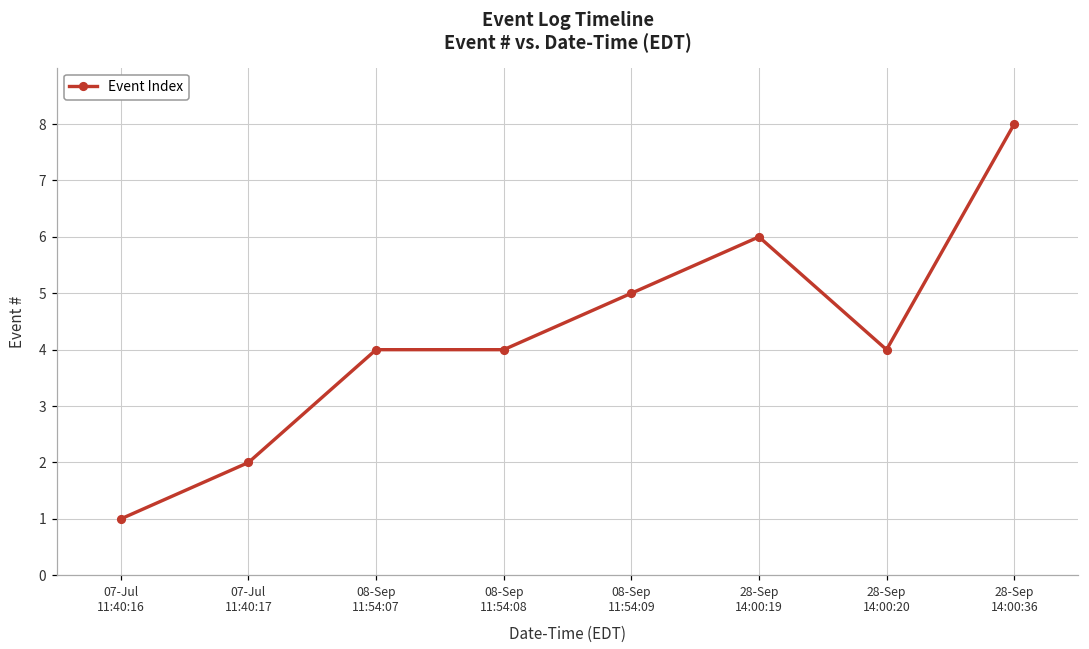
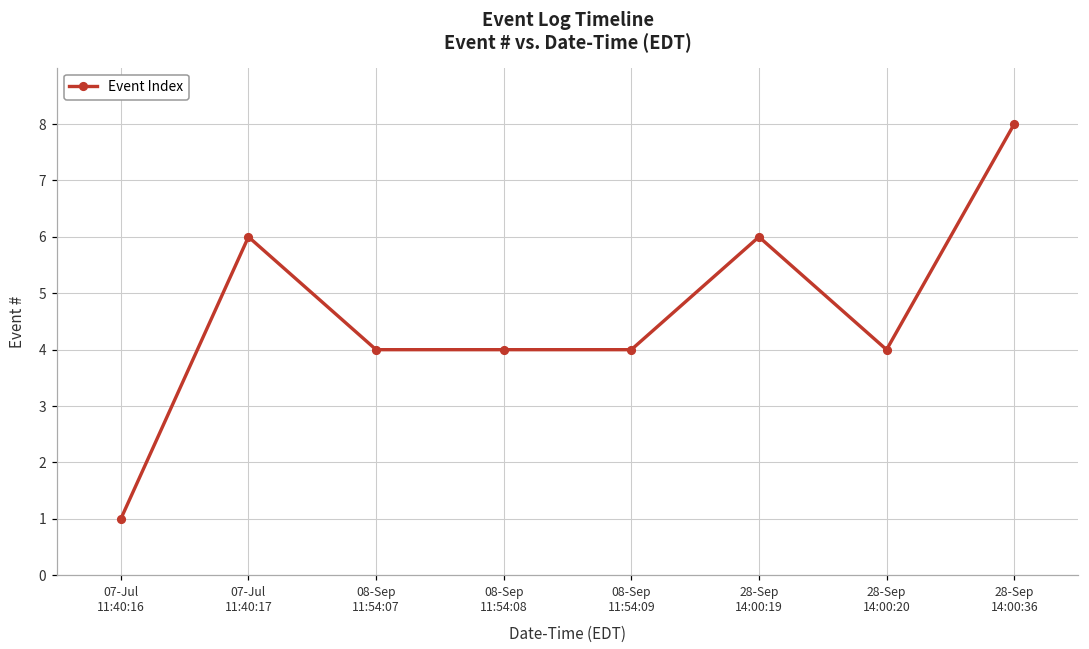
07-Jul 11:40:17: 2 -> 6
08-Sep 11:54:09: 5 -> 4
